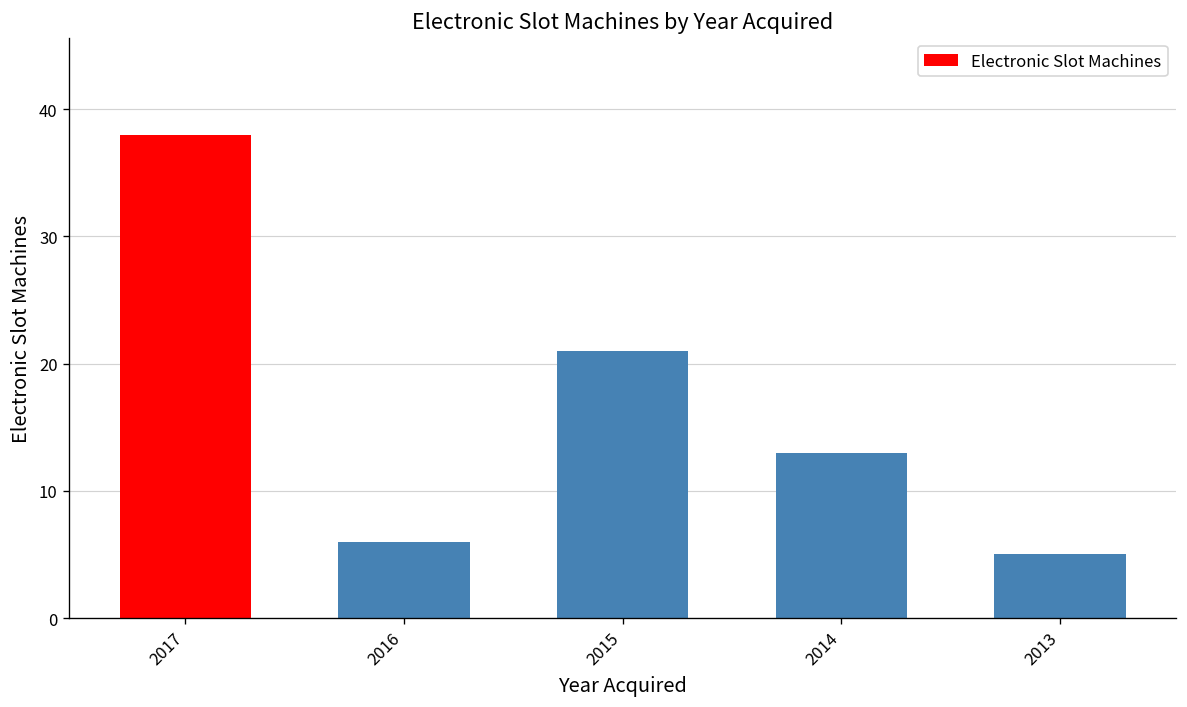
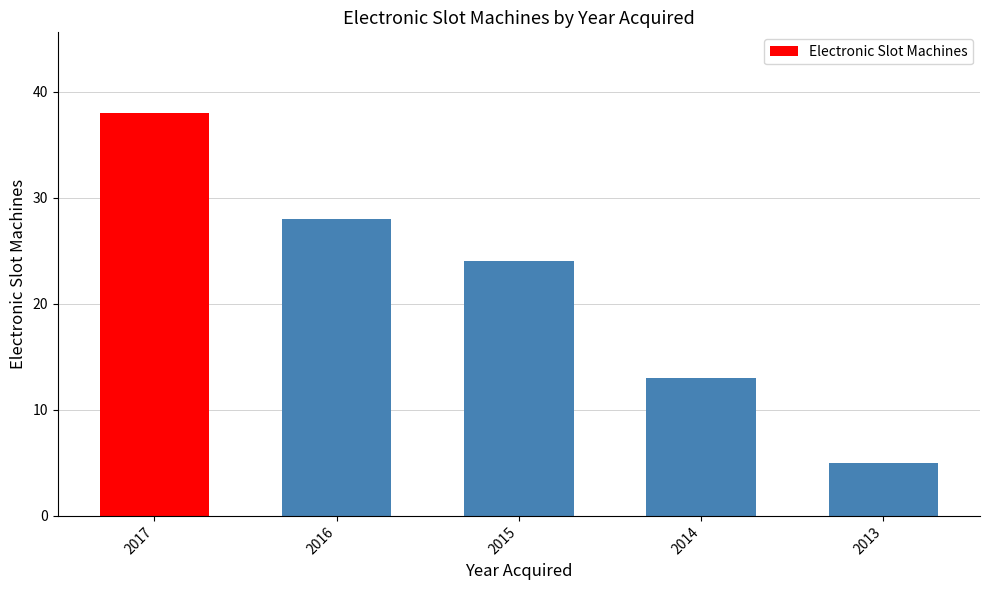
2016: 6 -> 28
2015: 21 -> 24
